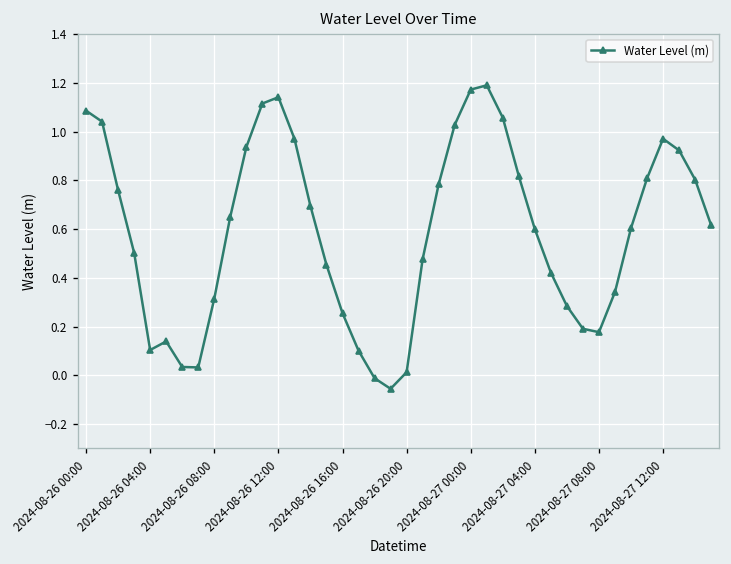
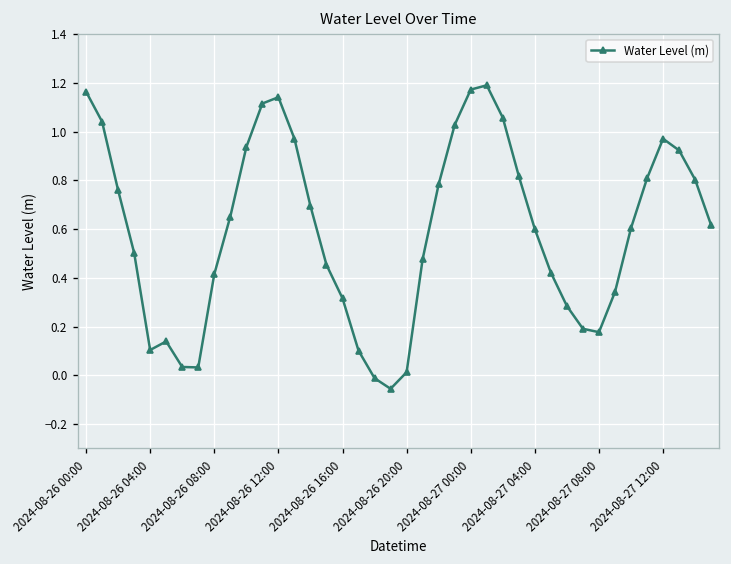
2024-08-26 00:00: 1.09 -> 1.16
2024-08-26 08:00: 0.31 -> 0.41
2024-08-26 16:00: 0.25 -> 0.32
